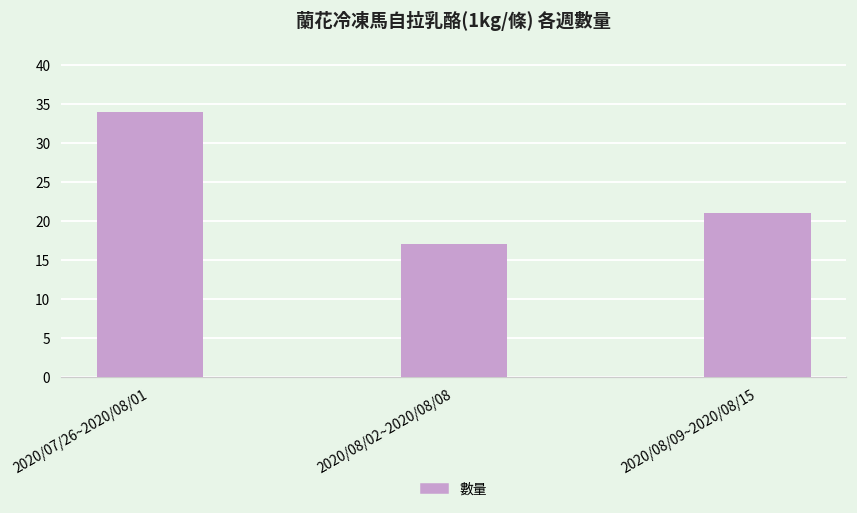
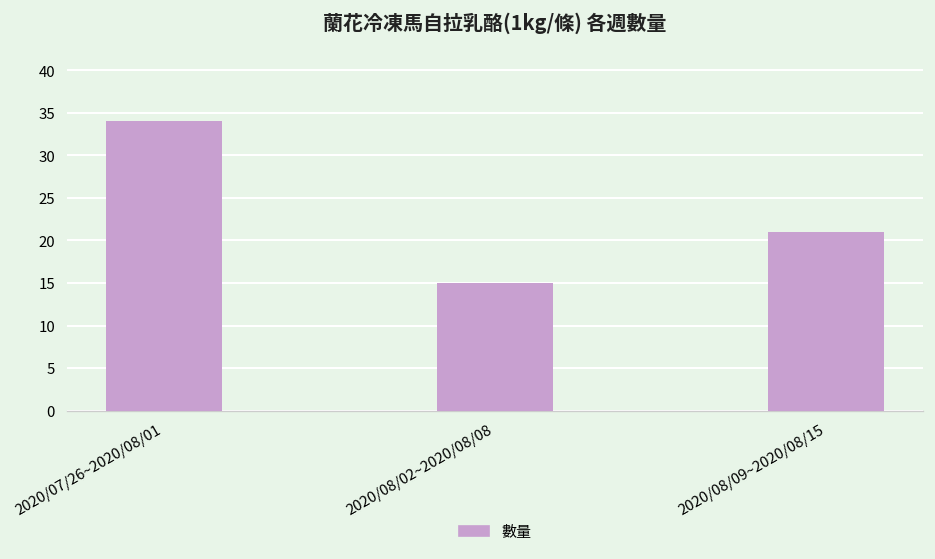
2020/08/02~2020/08/08: 17 -> 15
